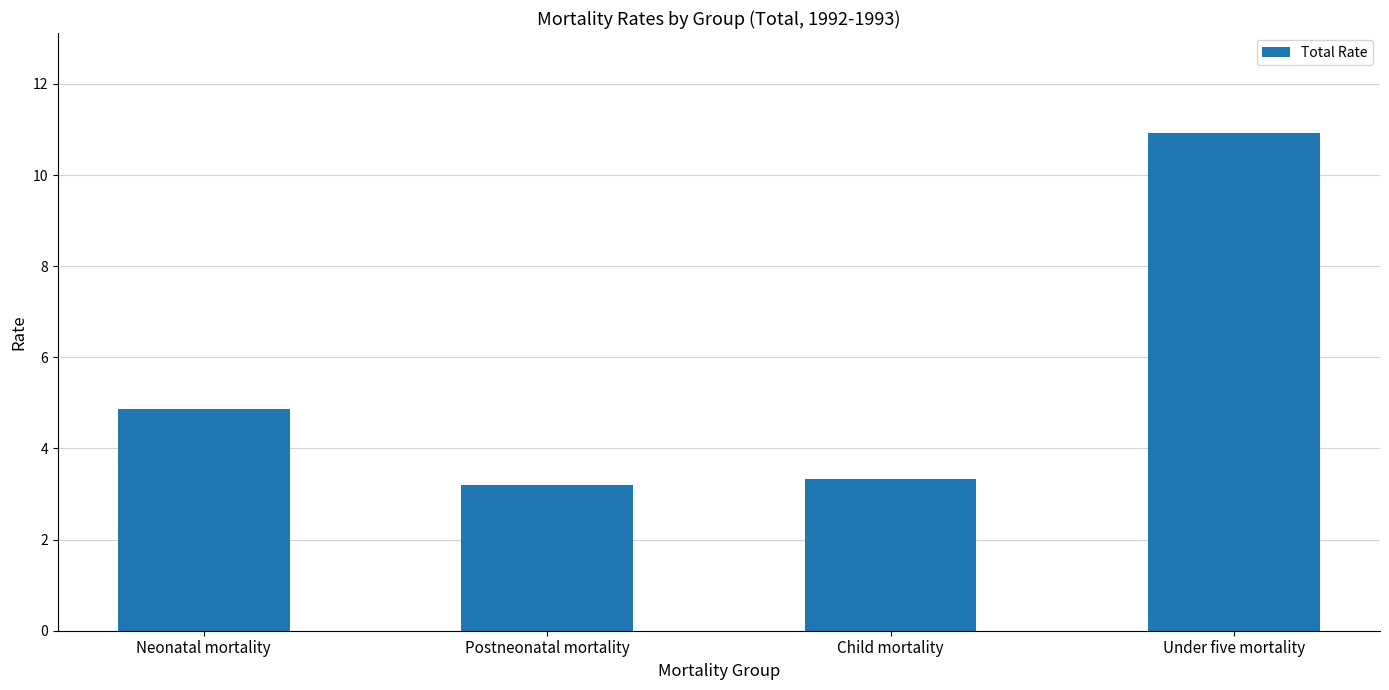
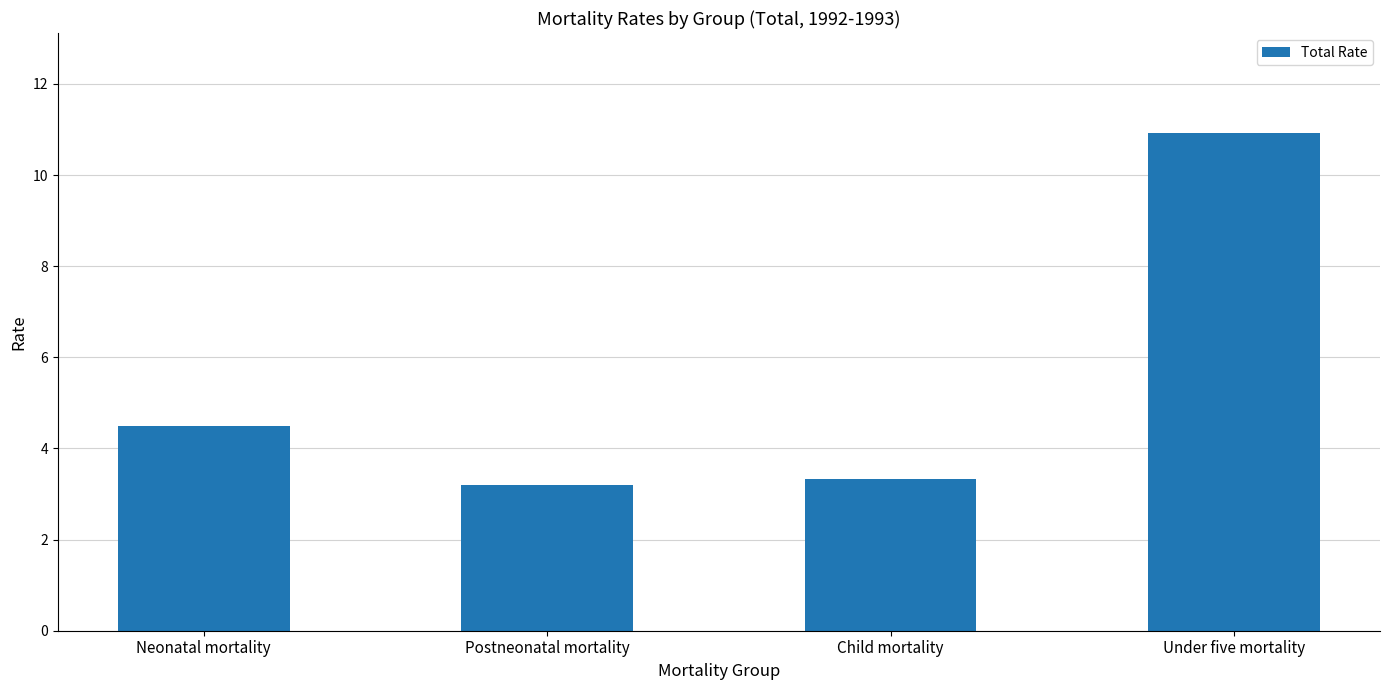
Neonatal mortality: 4.9 -> 4.5
